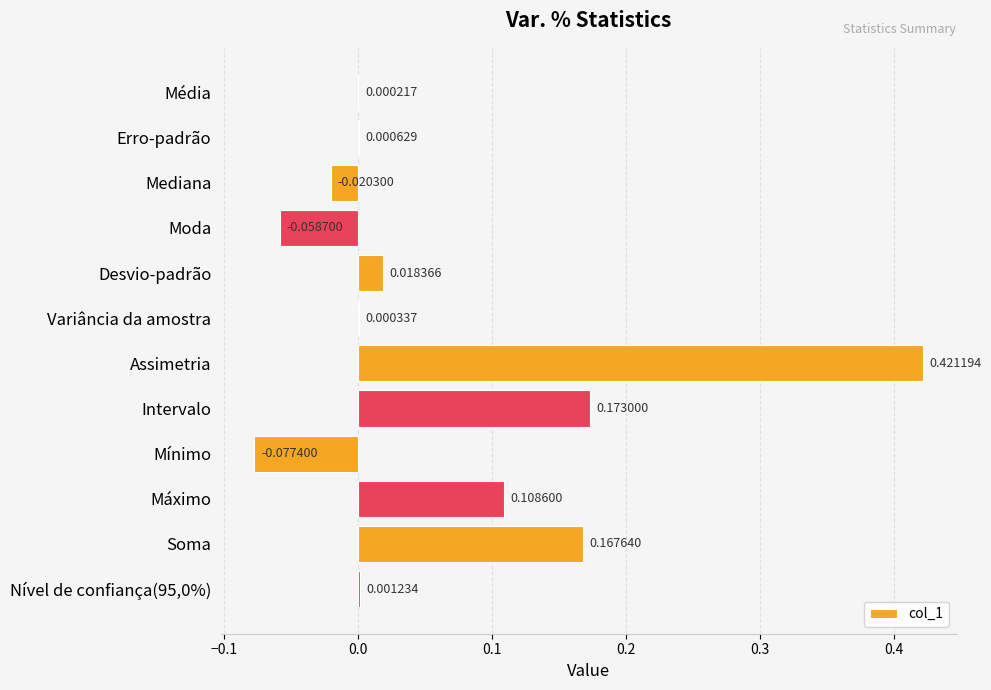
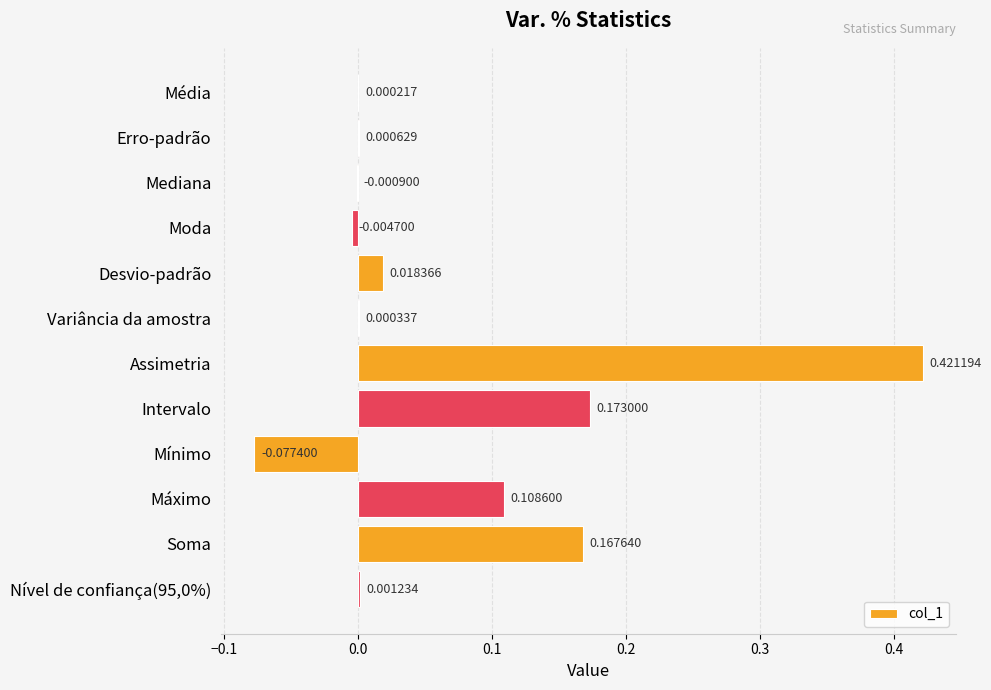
Mediana: -0.020300 -> -0.000900
Moda: -0.058700 -> -0.004700
